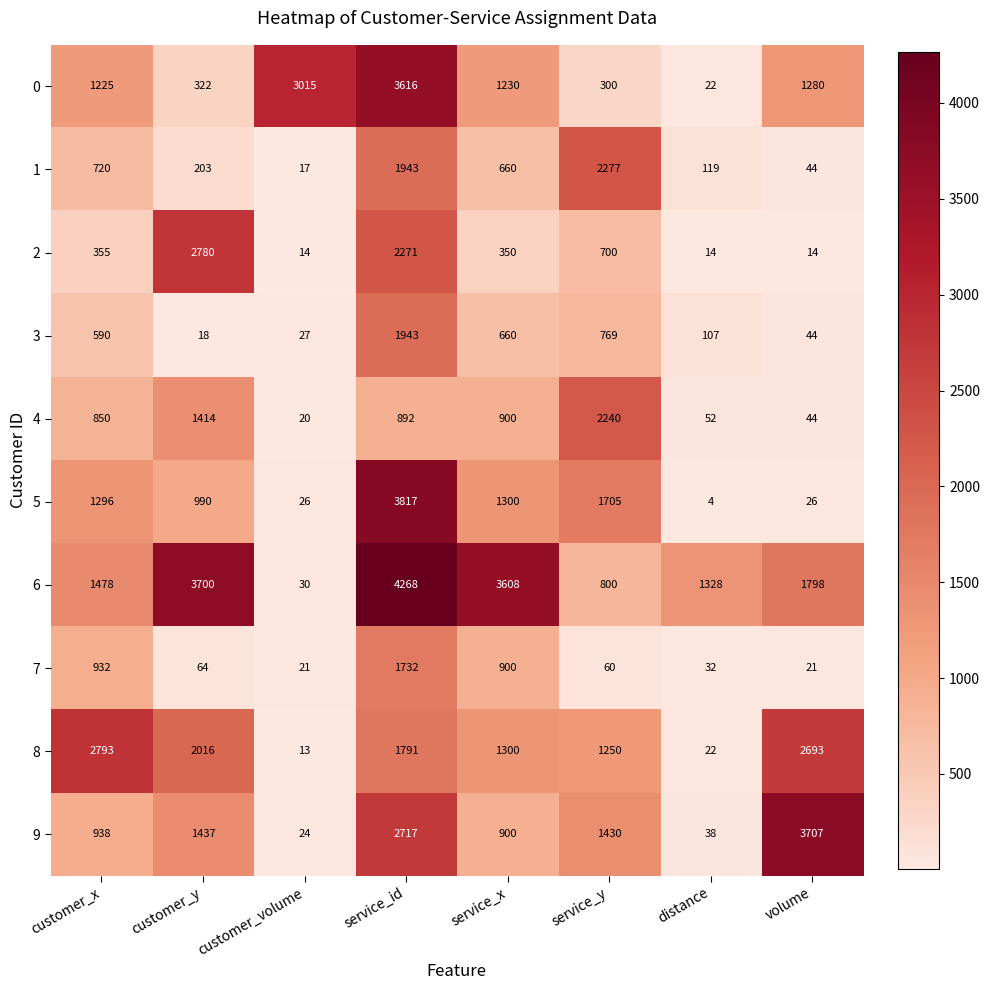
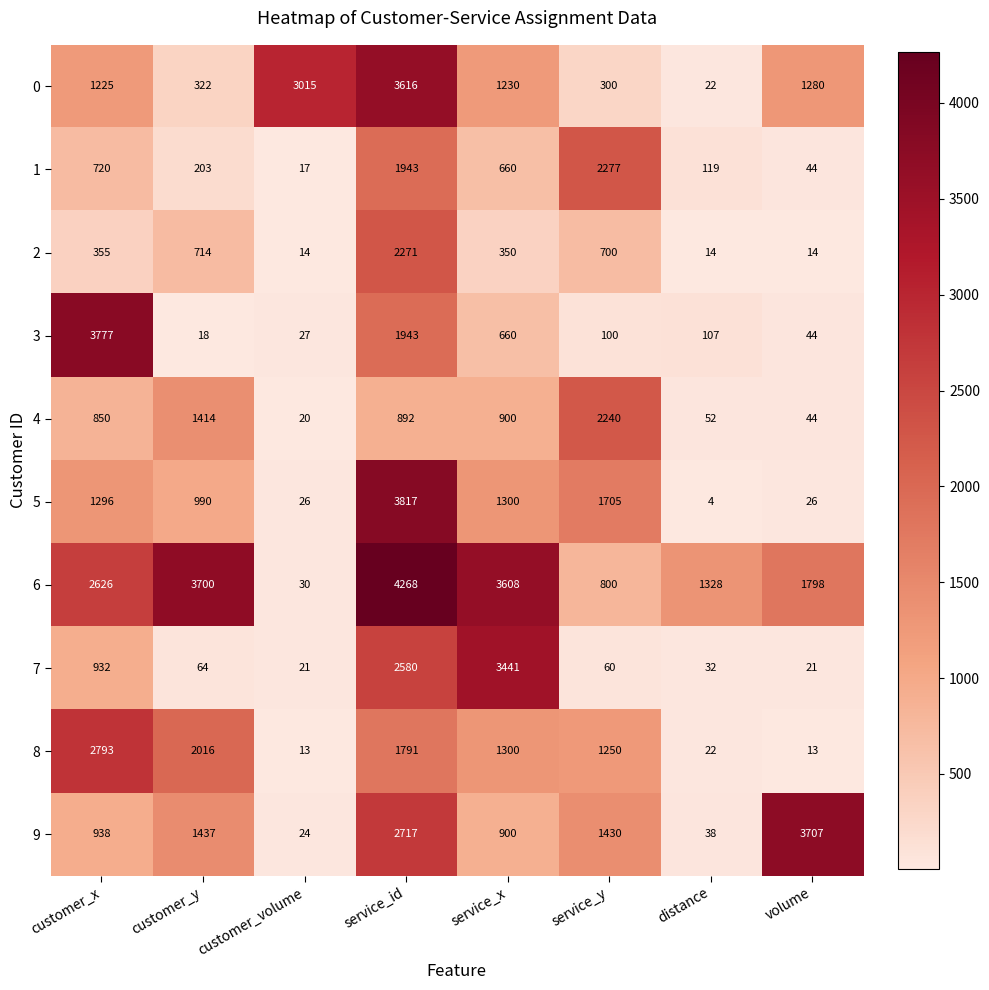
2, customer_y: 2780 -> 714
3, customer_x: 590 -> 3777
3, service_y: 769 -> 100
6, customer_x: 1478 -> 2626
7, service_id: 1732 -> 2580
7, service_x: 900 -> 3441
8, volume: 2693 -> 13
